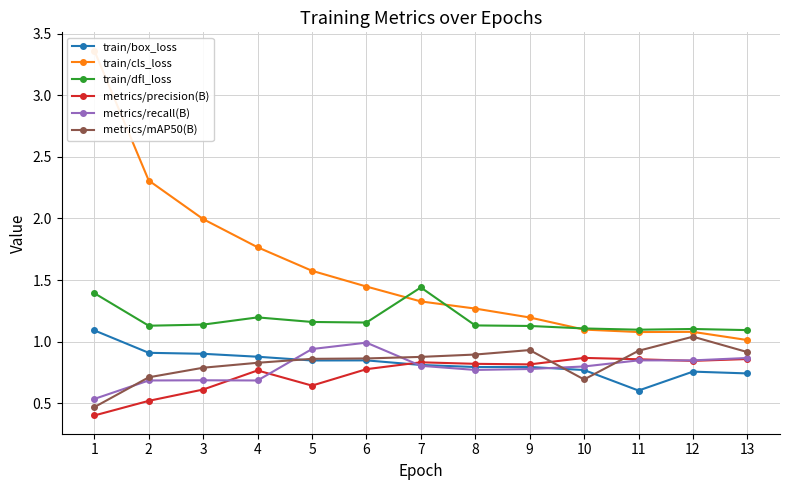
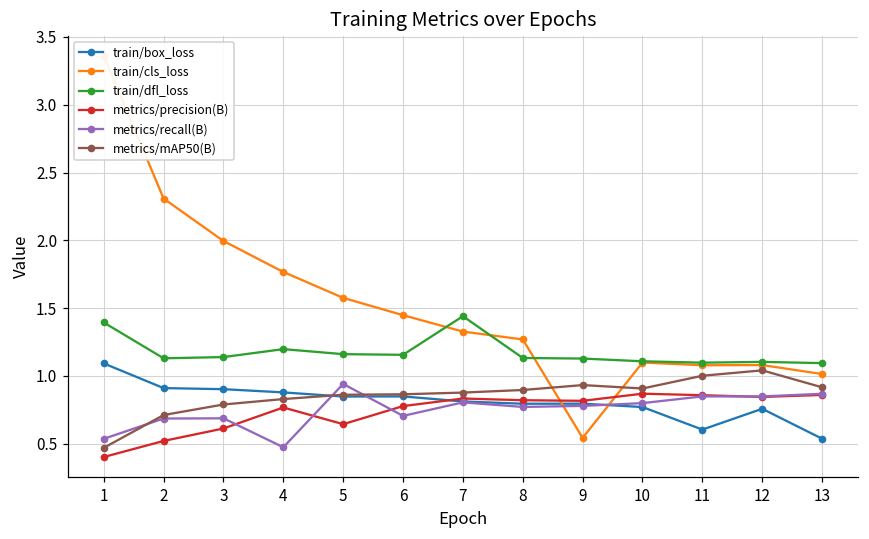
metrics/recall(B), 4: 0.69 -> 0.47
metrics/recall(B), 6: 0.99 -> 0.71
train/cls_loss, 9: 1.20 -> 0.54
metrics/mAP50(B), 10: 0.69 -> 0.91
metrics/mAP50(B), 11: 0.93 -> 1.00
train/box_loss, 13: 0.74 -> 0.54
